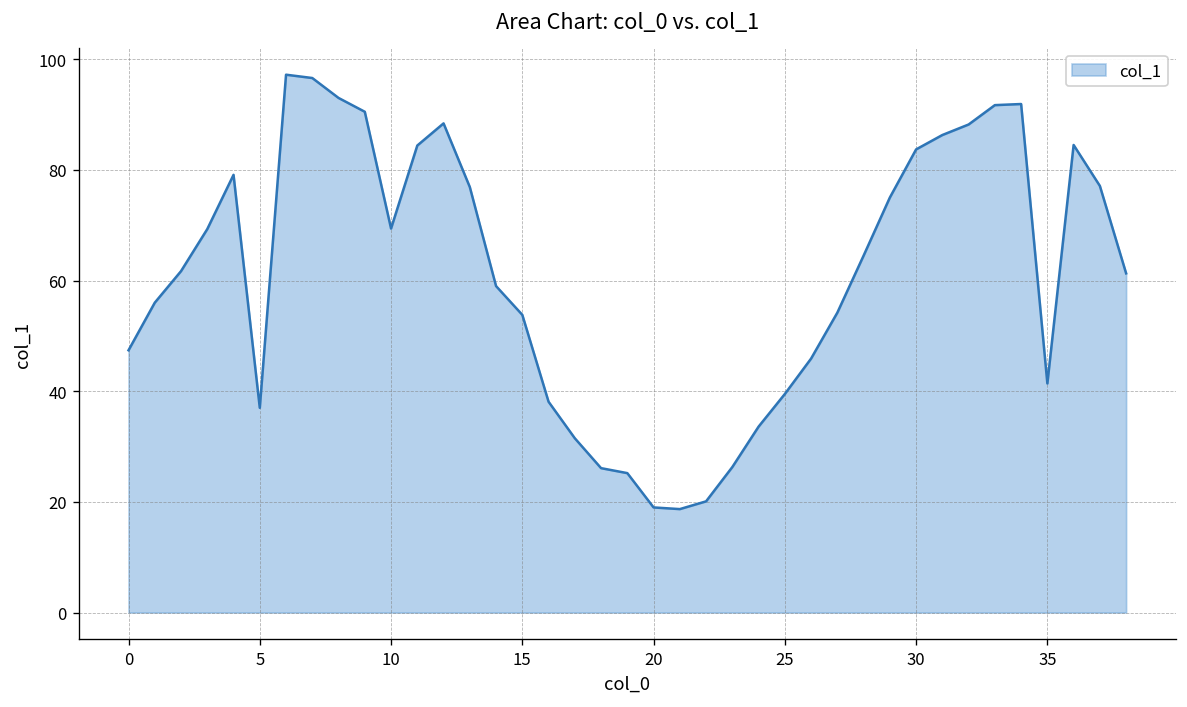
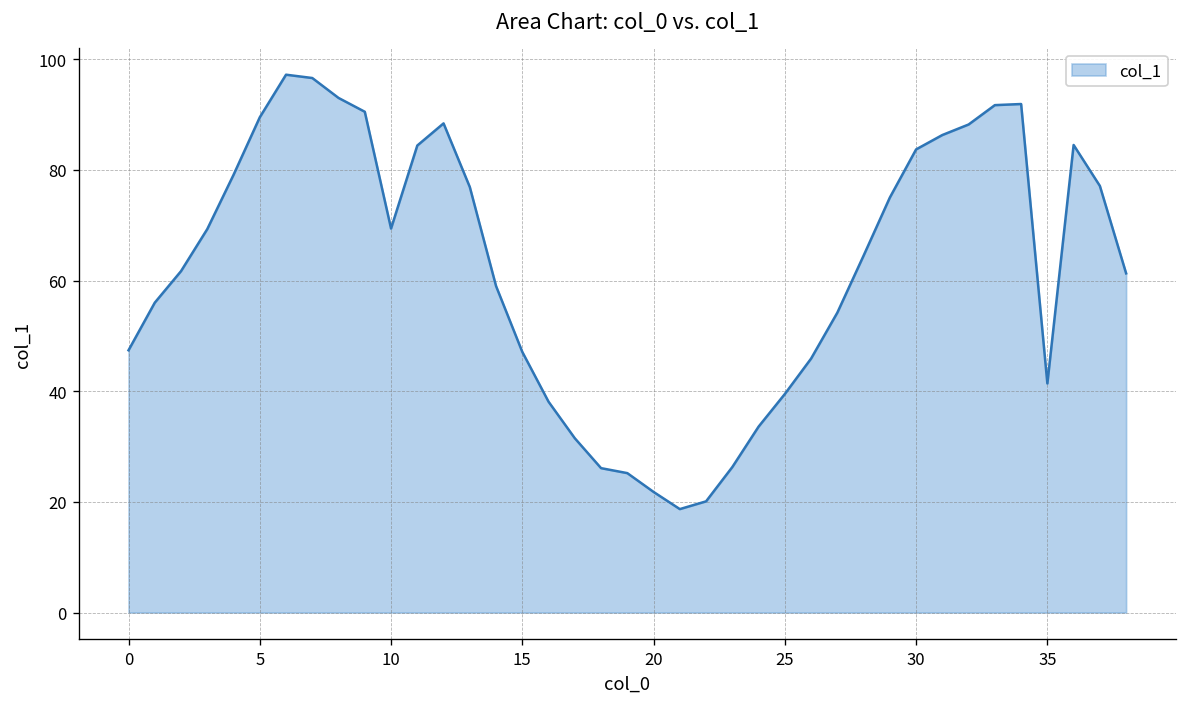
5: 37 -> 90
15: 54 -> 47
20: 19 -> 22
